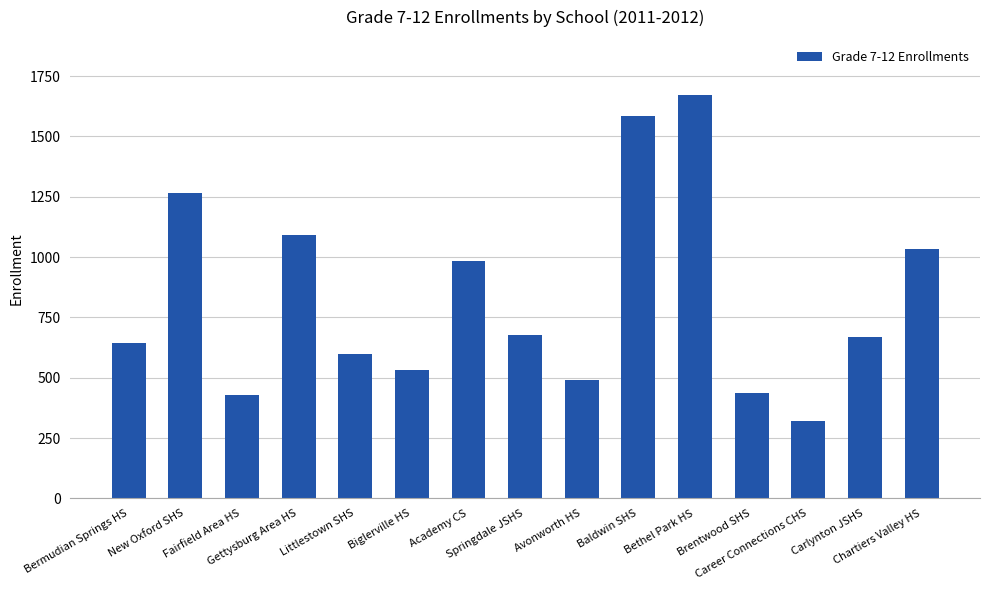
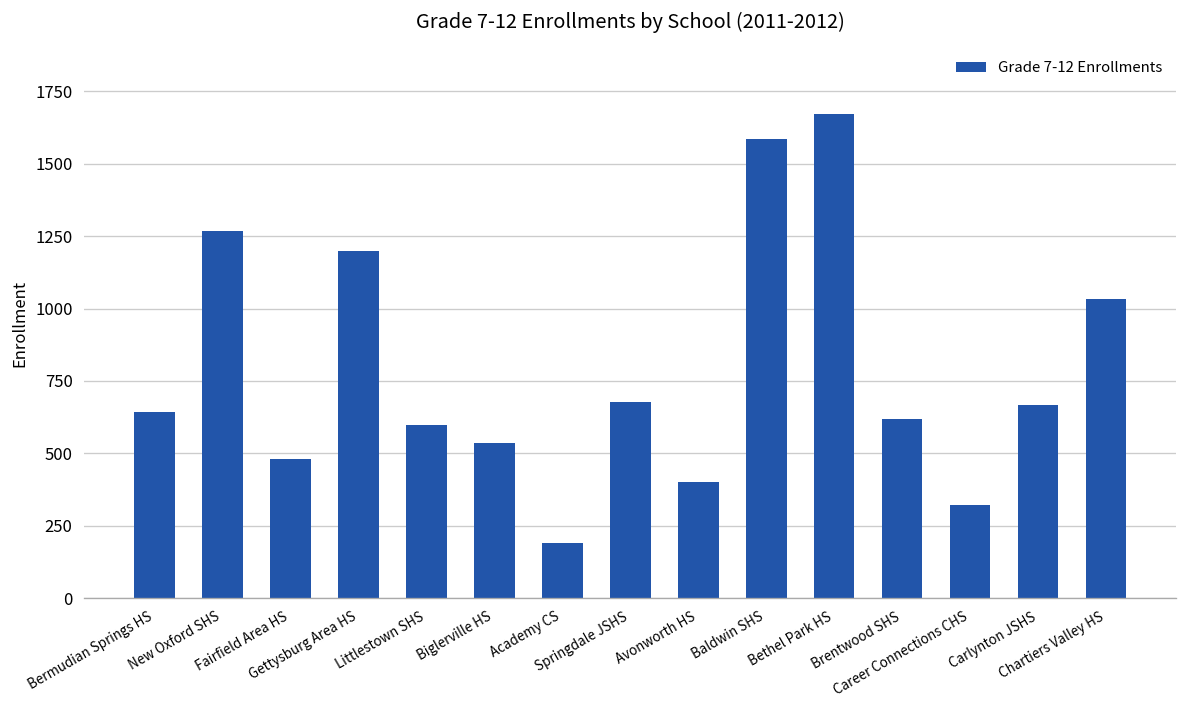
Fairfield Area HS: 430 -> 480
Gettysburg Area HS: 1090 -> 1200
Academy CS: 990 -> 190
Avonworth HS: 490 -> 400
Brentwood SHS: 440 -> 620
